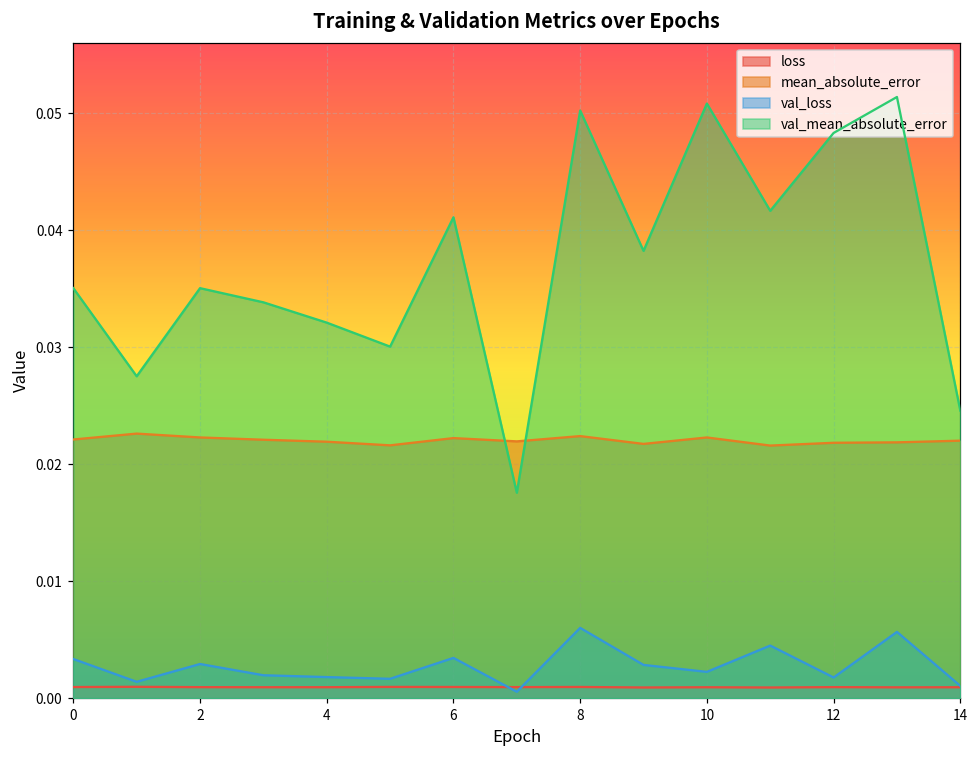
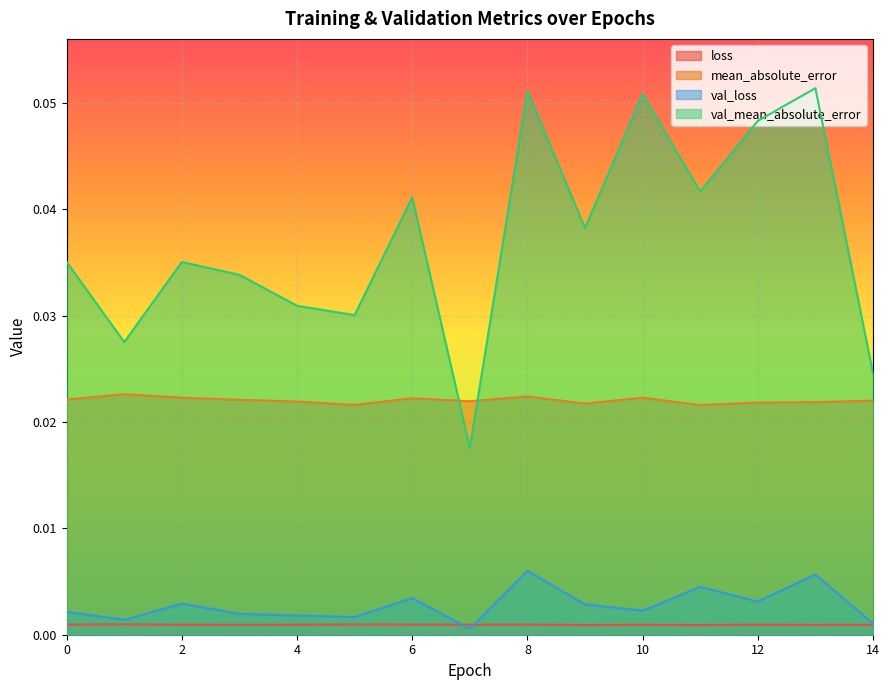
val_loss, 0: 0.0033 -> 0.0021
val_mean_absolute_error, 4: 0.0321 -> 0.0309
val_mean_absolute_error, 8: 0.0502 -> 0.0511
val_loss, 12: 0.0018 -> 0.0031
